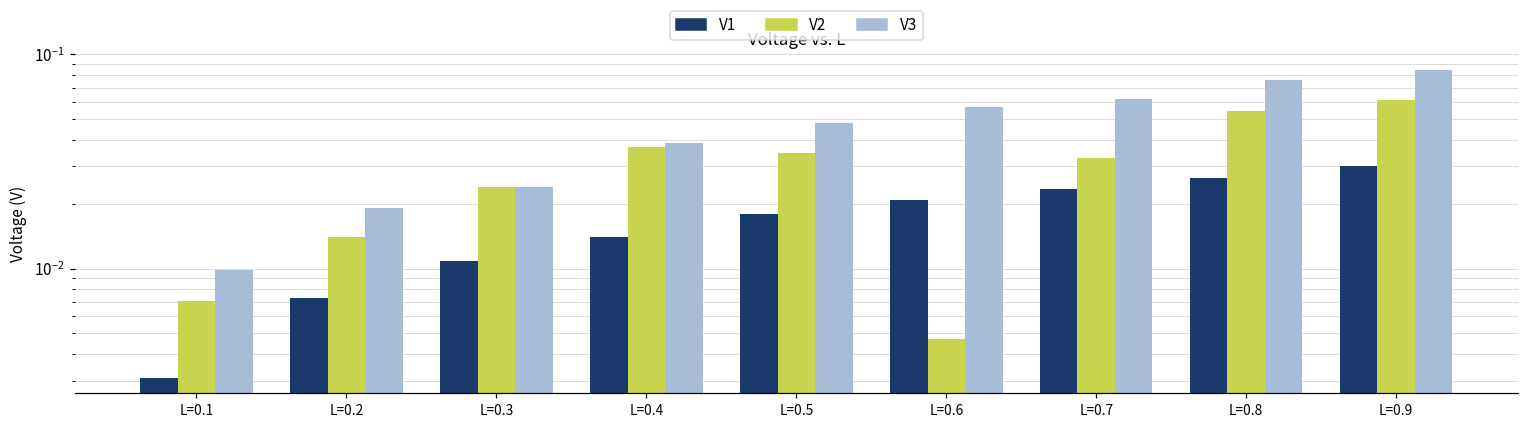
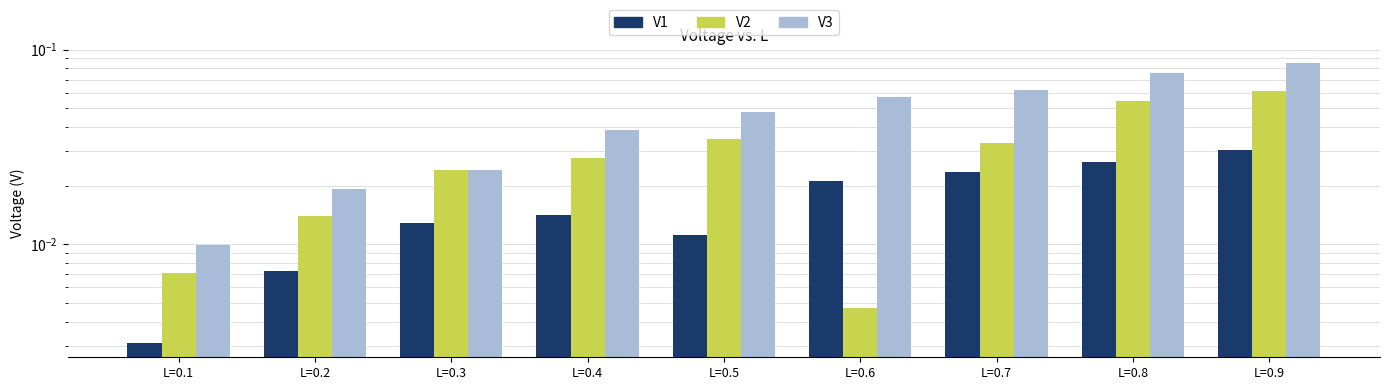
V1, L=0.3: 0.011 -> 0.013
V2, L=0.4: 0.037 -> 0.028
V1, L=0.5: 0.018 -> 0.011
